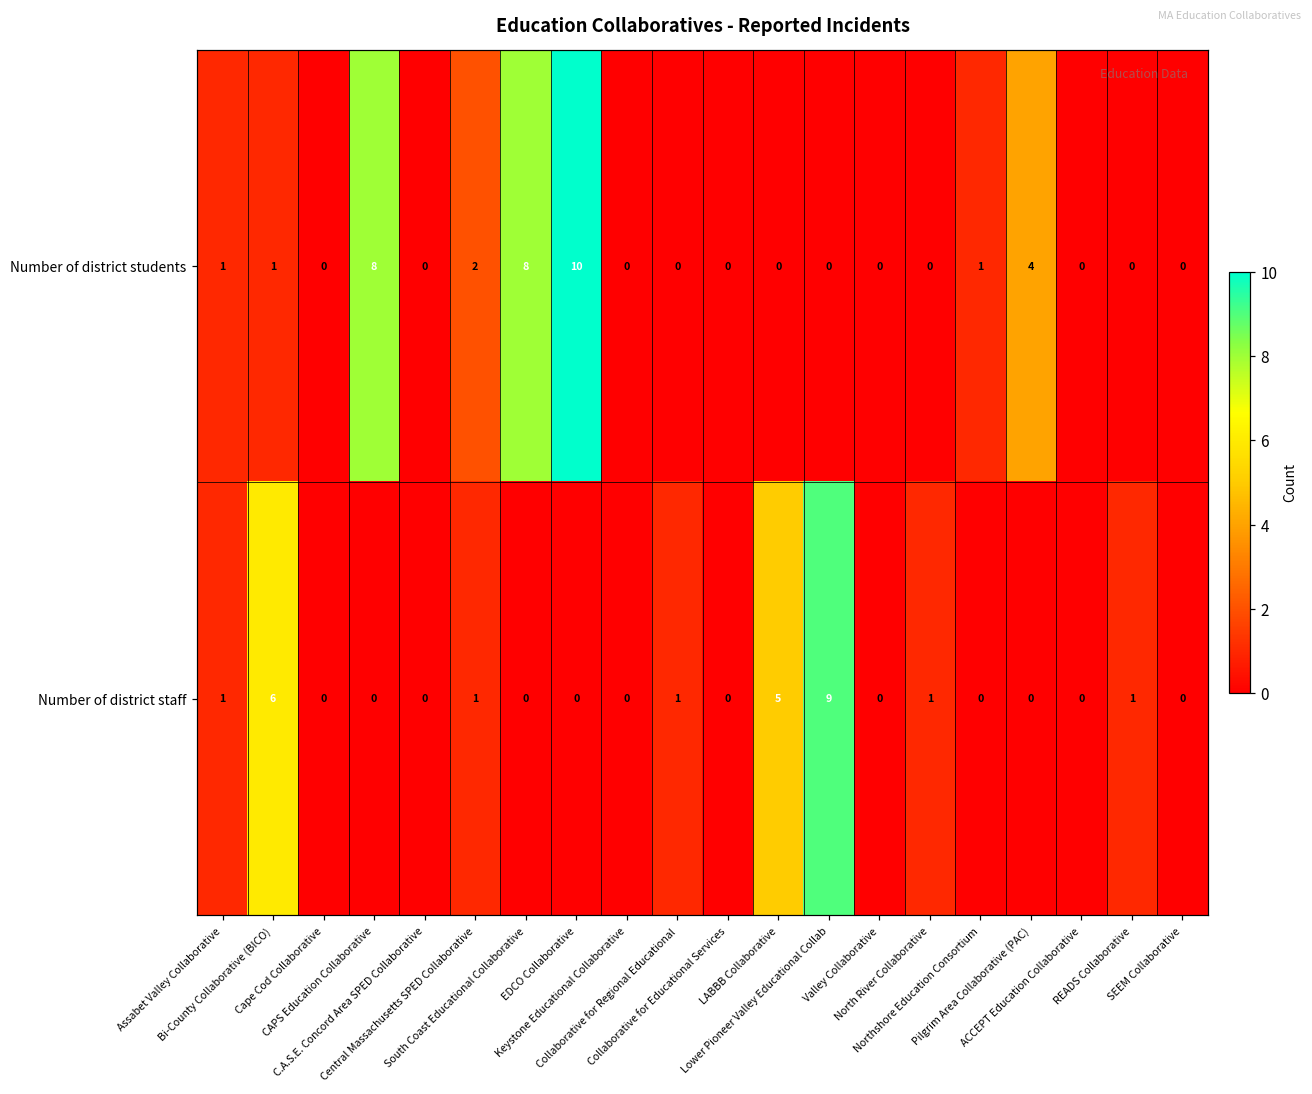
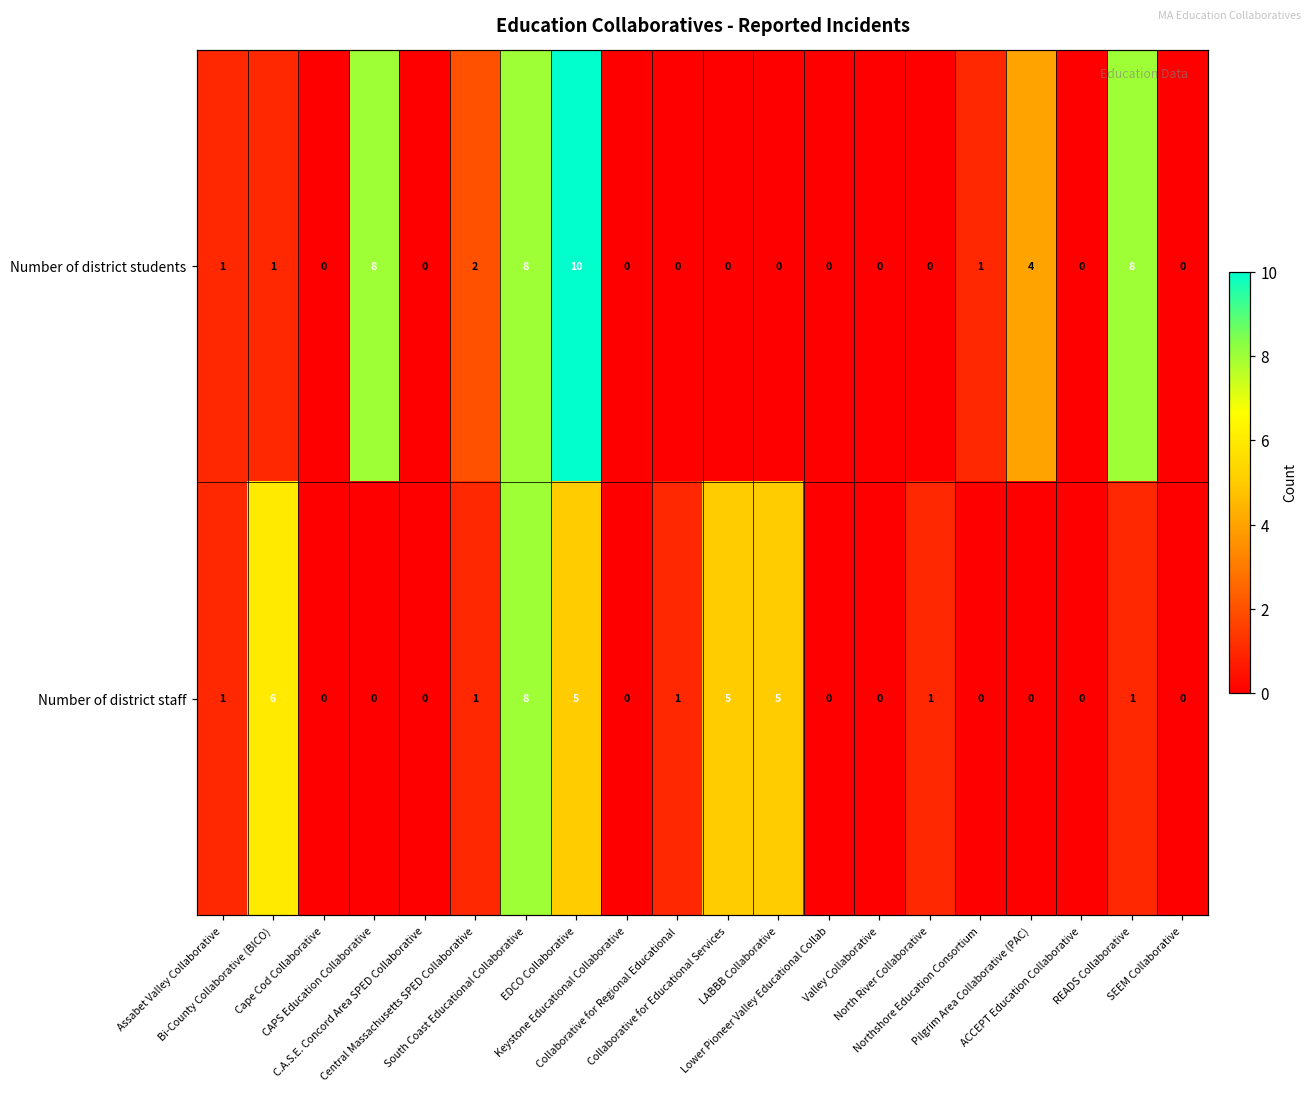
Number of district students, READS Collaborative: 0 -> 8
Number of district staff, South Coast Educational Collaborative: 0 -> 8
Number of district staff, EDCO Collaborative: 0 -> 5
Number of district staff, Collaborative for Educational Services: 0 -> 5
Number of district staff, Lower Pioneer Valley Educational Collab: 9 -> 0
